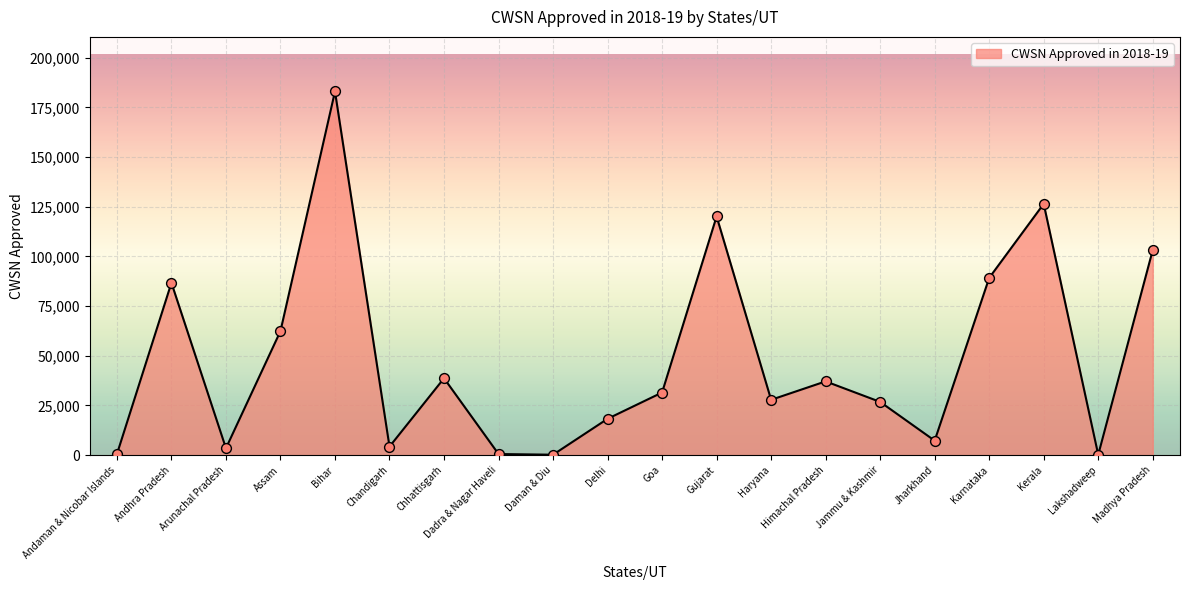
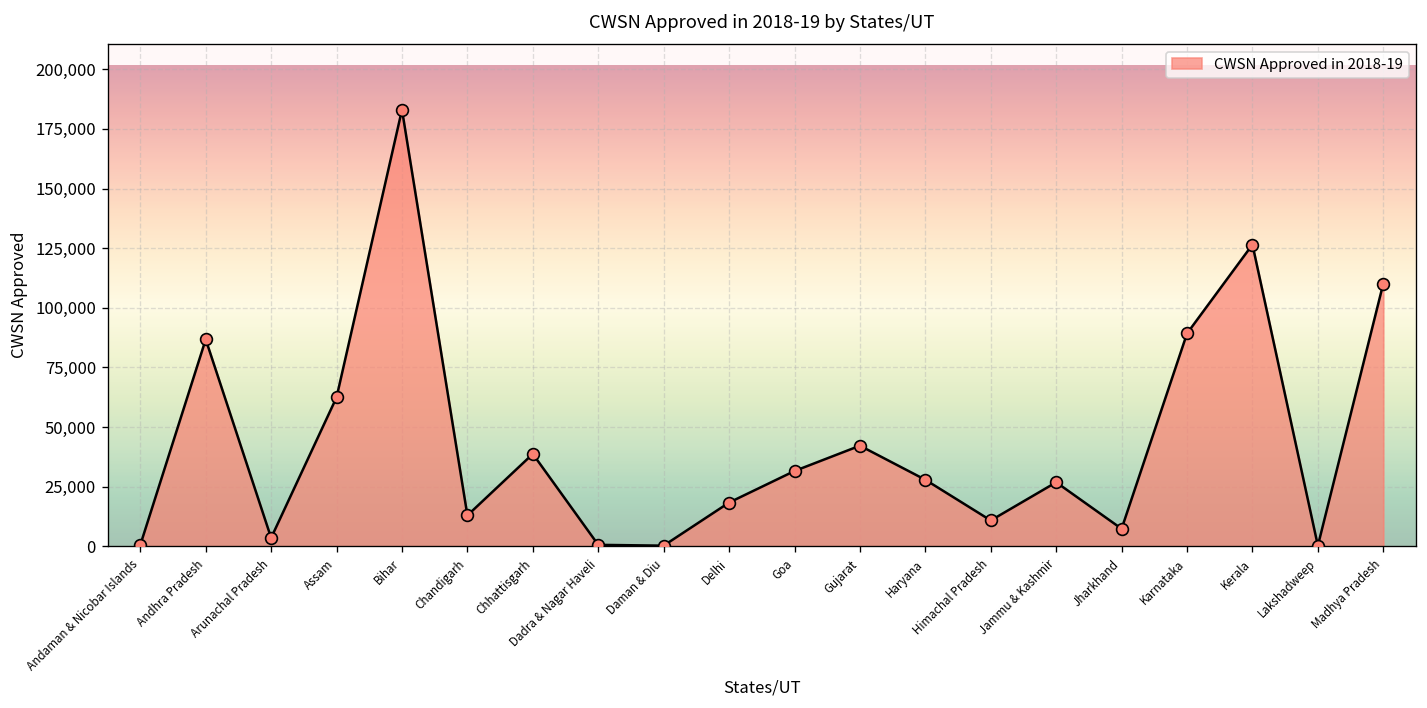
Chandigarh: 4,000 -> 13,000
Gujarat: 120,000 -> 42,000
Himachal Pradesh: 37,000 -> 11,000
Madhya Pradesh: 103,000 -> 110,000
